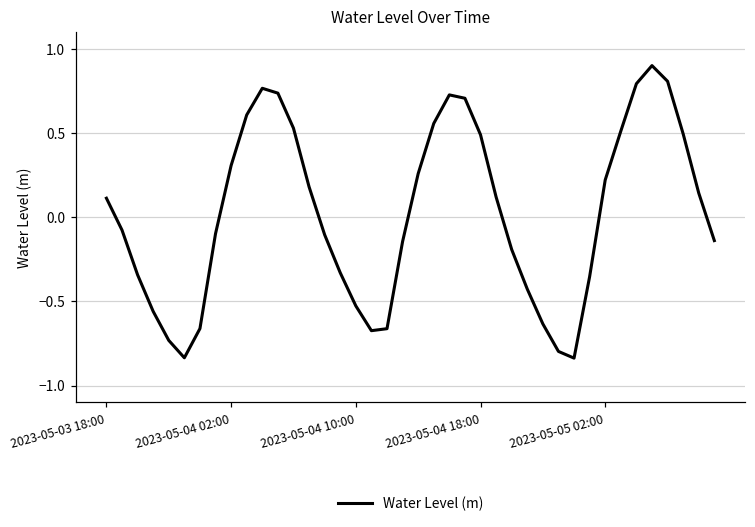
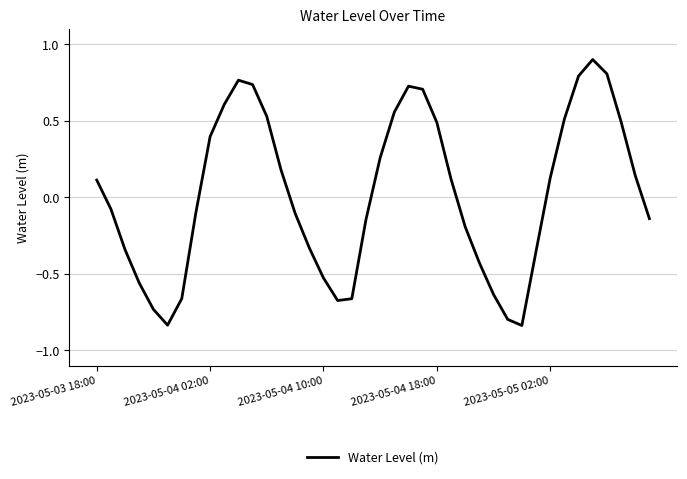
2023-05-04 02:00: 0.31 -> 0.40
2023-05-05 02:00: 0.22 -> 0.13
